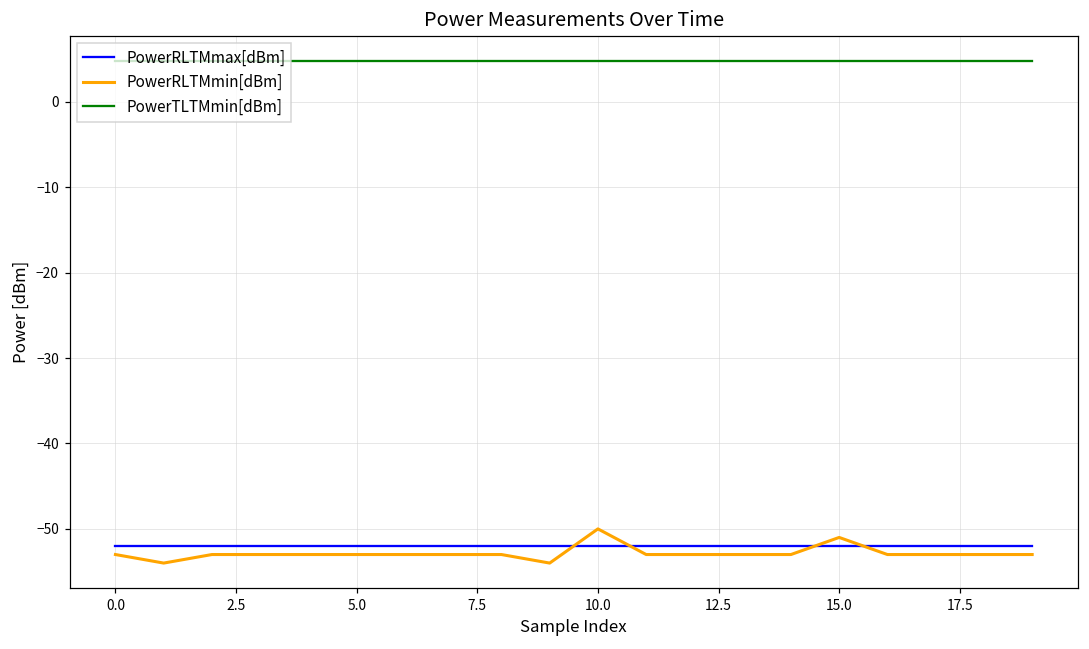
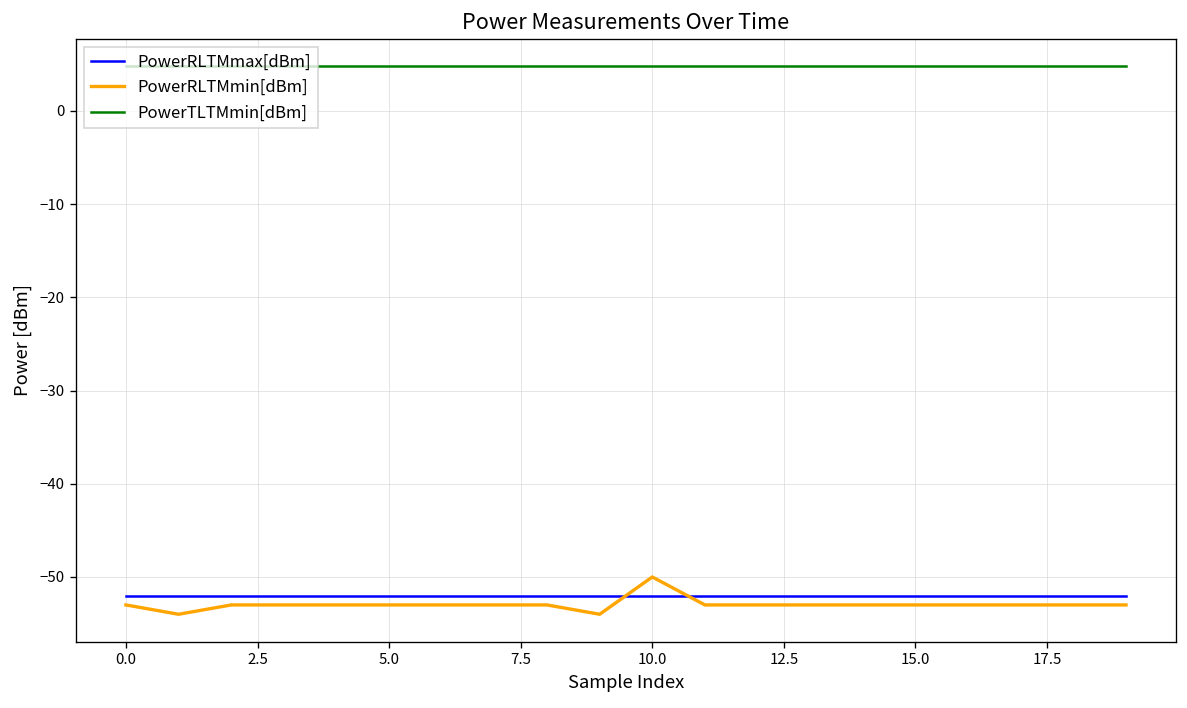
PowerRLTMmin[dBm], 15.0: -51 -> -53
